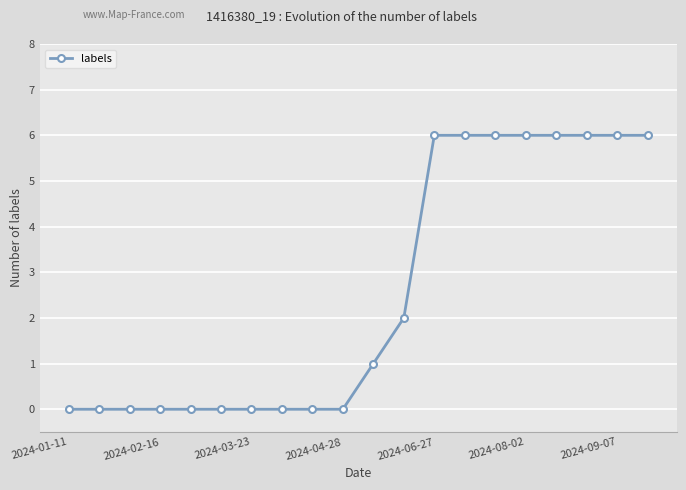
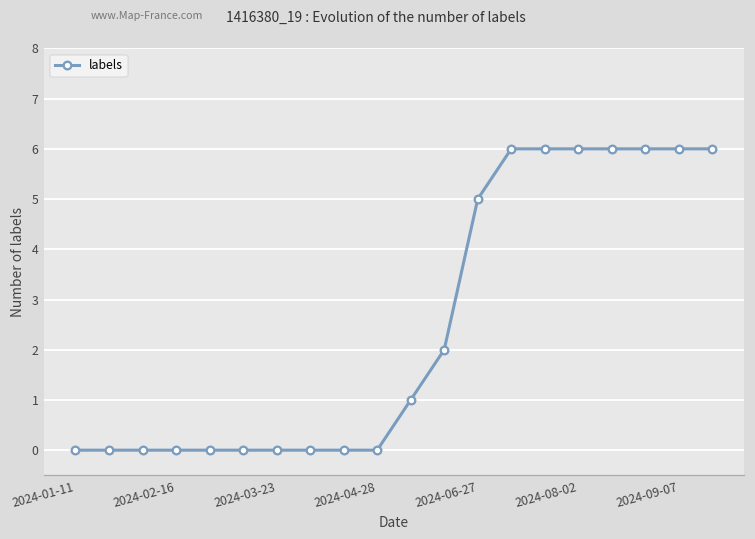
2024-06-27: 6 -> 5
